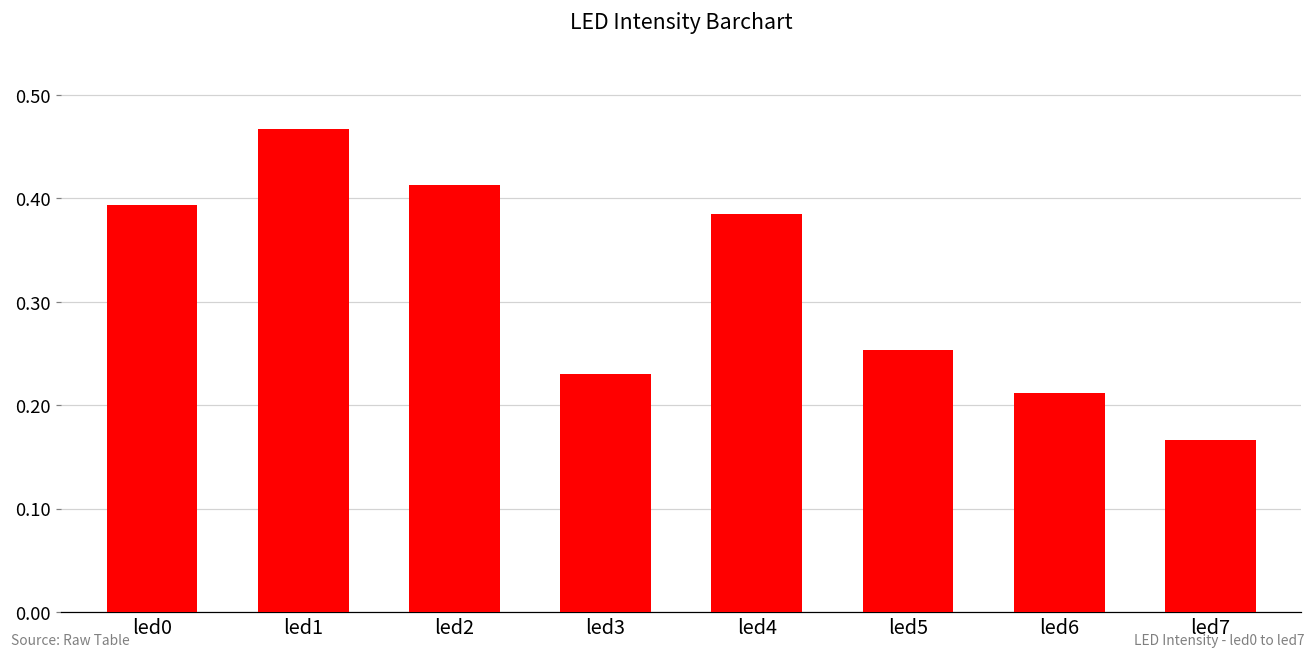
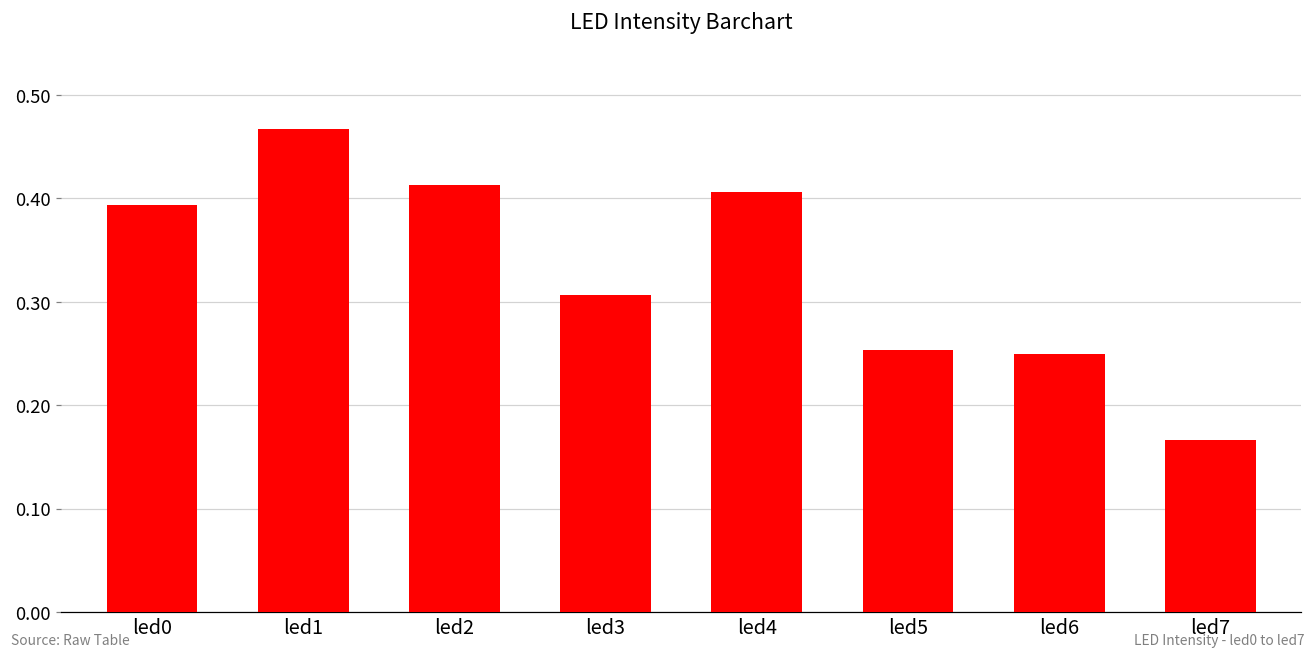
led3: 0.23 -> 0.31
led4: 0.38 -> 0.41
led6: 0.21 -> 0.25
